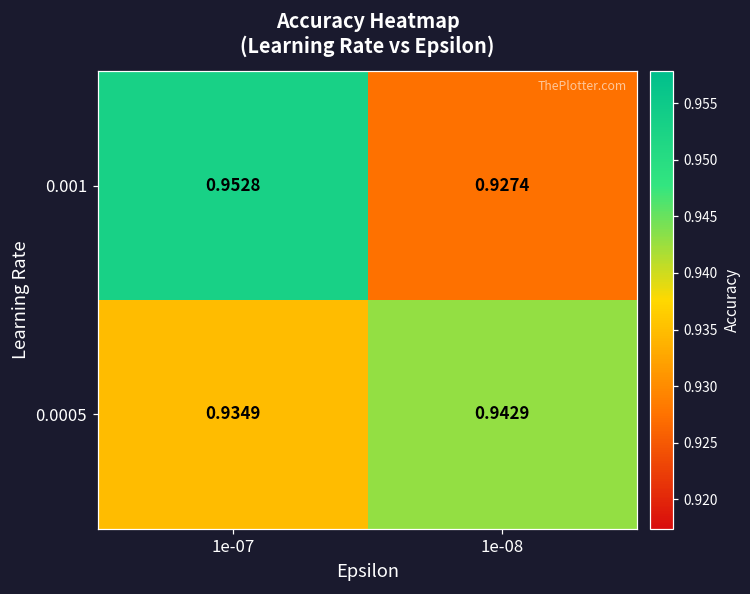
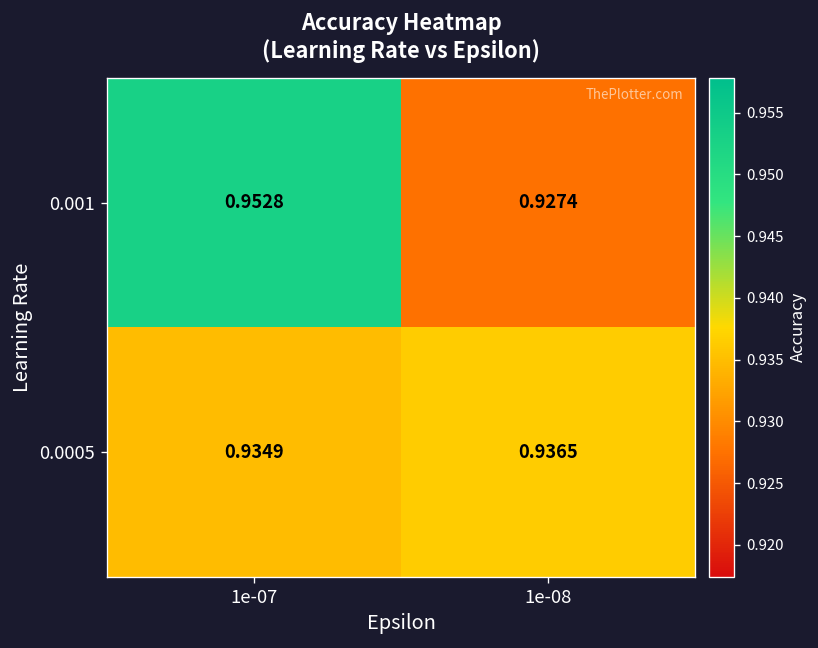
0.0005, 1e-08: 0.9429 -> 0.9365
